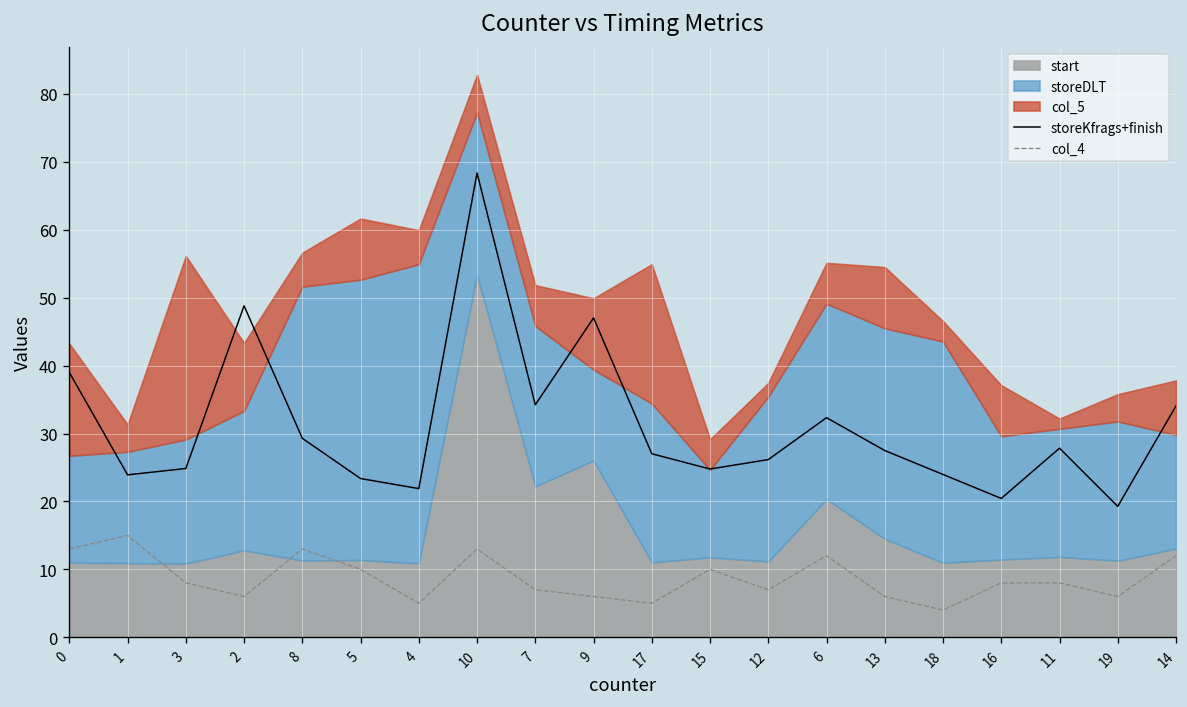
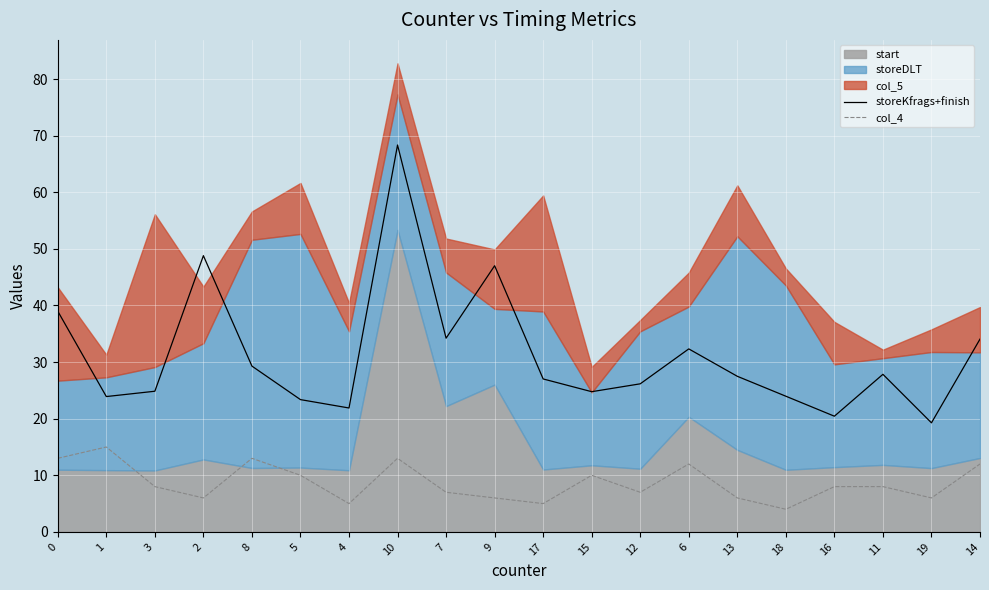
storeDLT, 4: 44 -> 25
storeDLT, 17: 23 -> 28
storeDLT, 6: 29 -> 19
storeDLT, 13: 31 -> 38
storeDLT, 14: 17 -> 19
